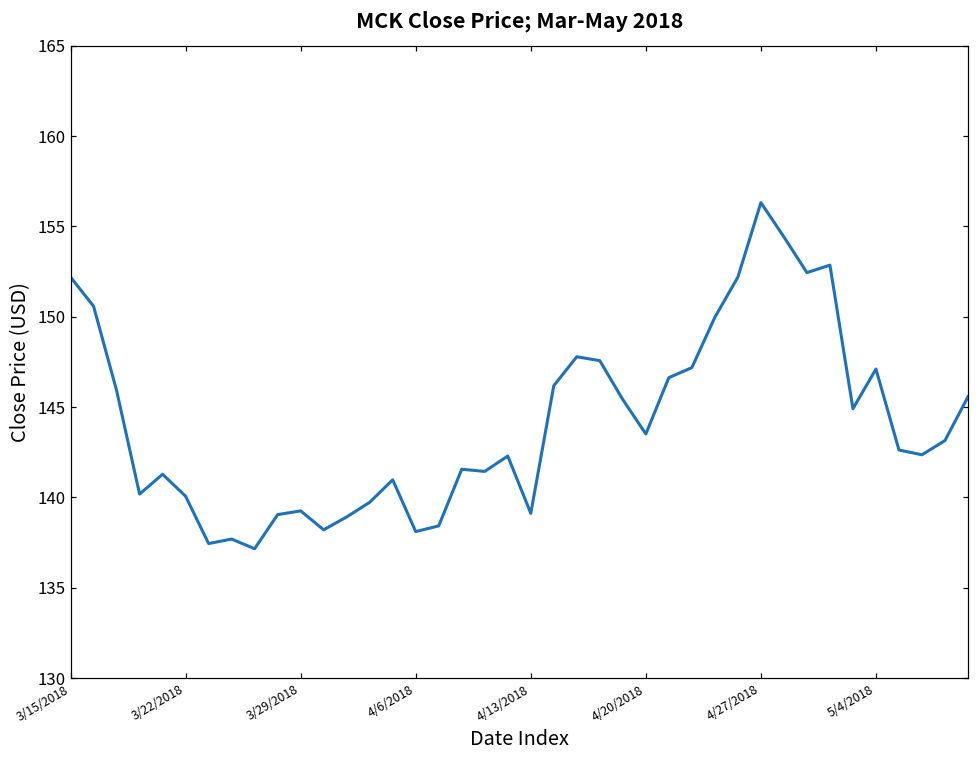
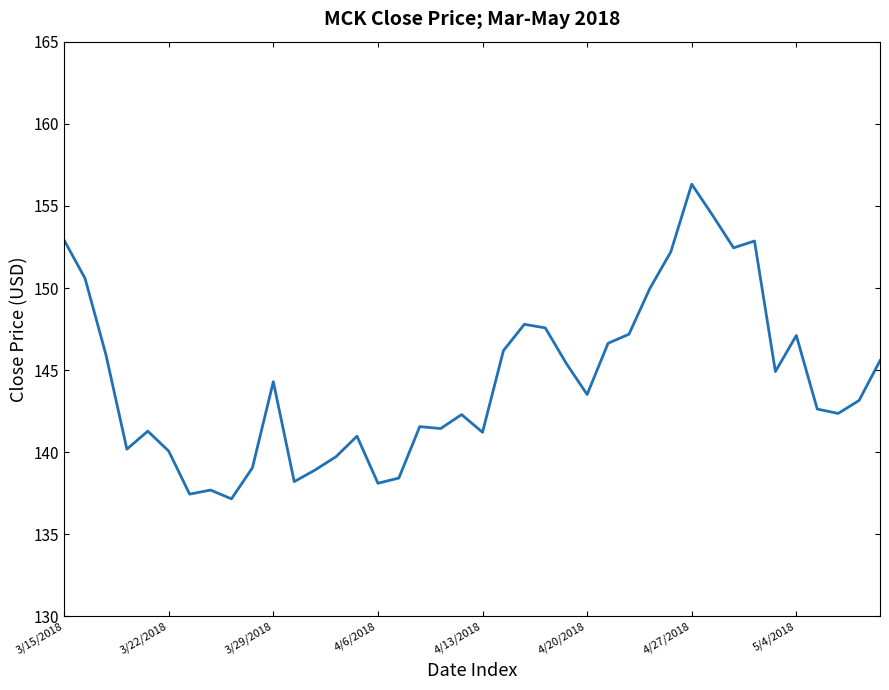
3/15/2018: 152.2 -> 152.9
3/29/2018: 139.3 -> 144.3
4/13/2018: 139.1 -> 141.2
